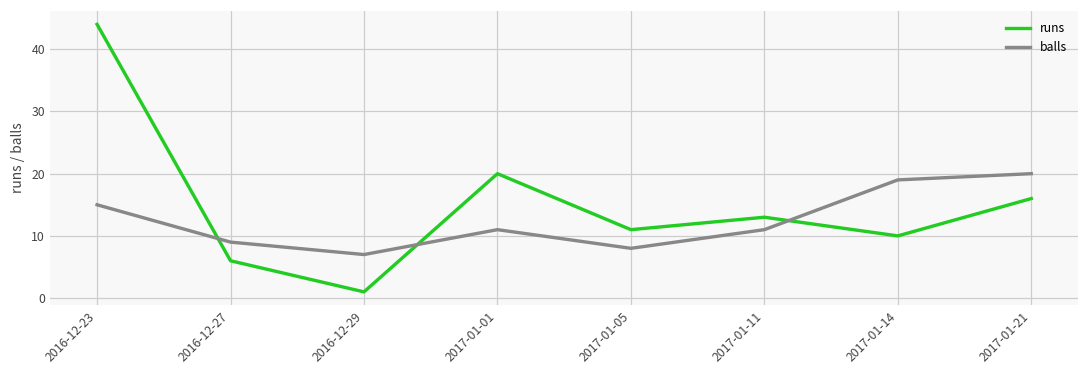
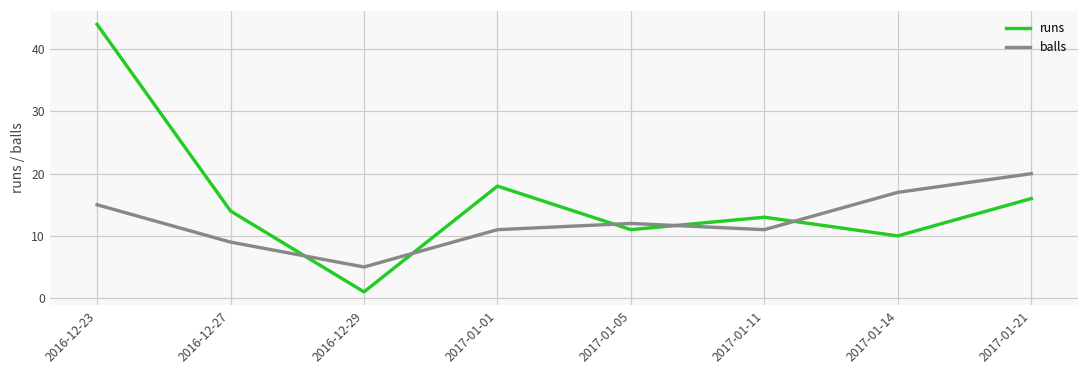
runs, 2016-12-27: 6 -> 14
balls, 2016-12-29: 7 -> 5
runs, 2017-01-01: 20 -> 18
balls, 2017-01-05: 8 -> 12
balls, 2017-01-14: 19 -> 17
